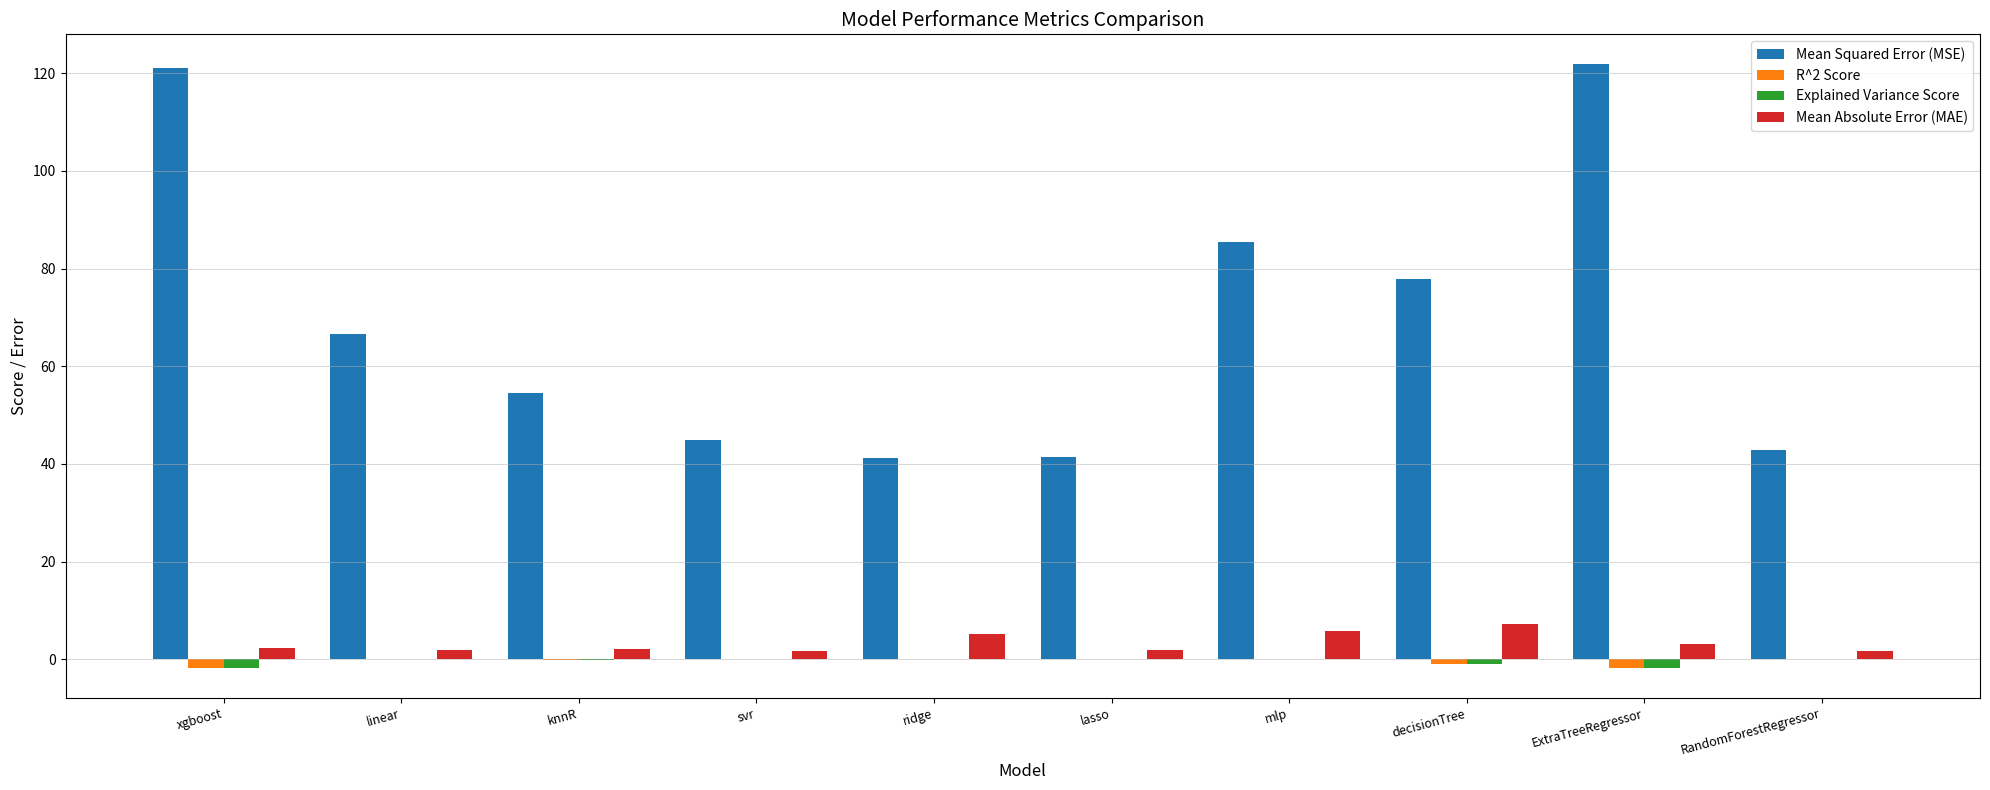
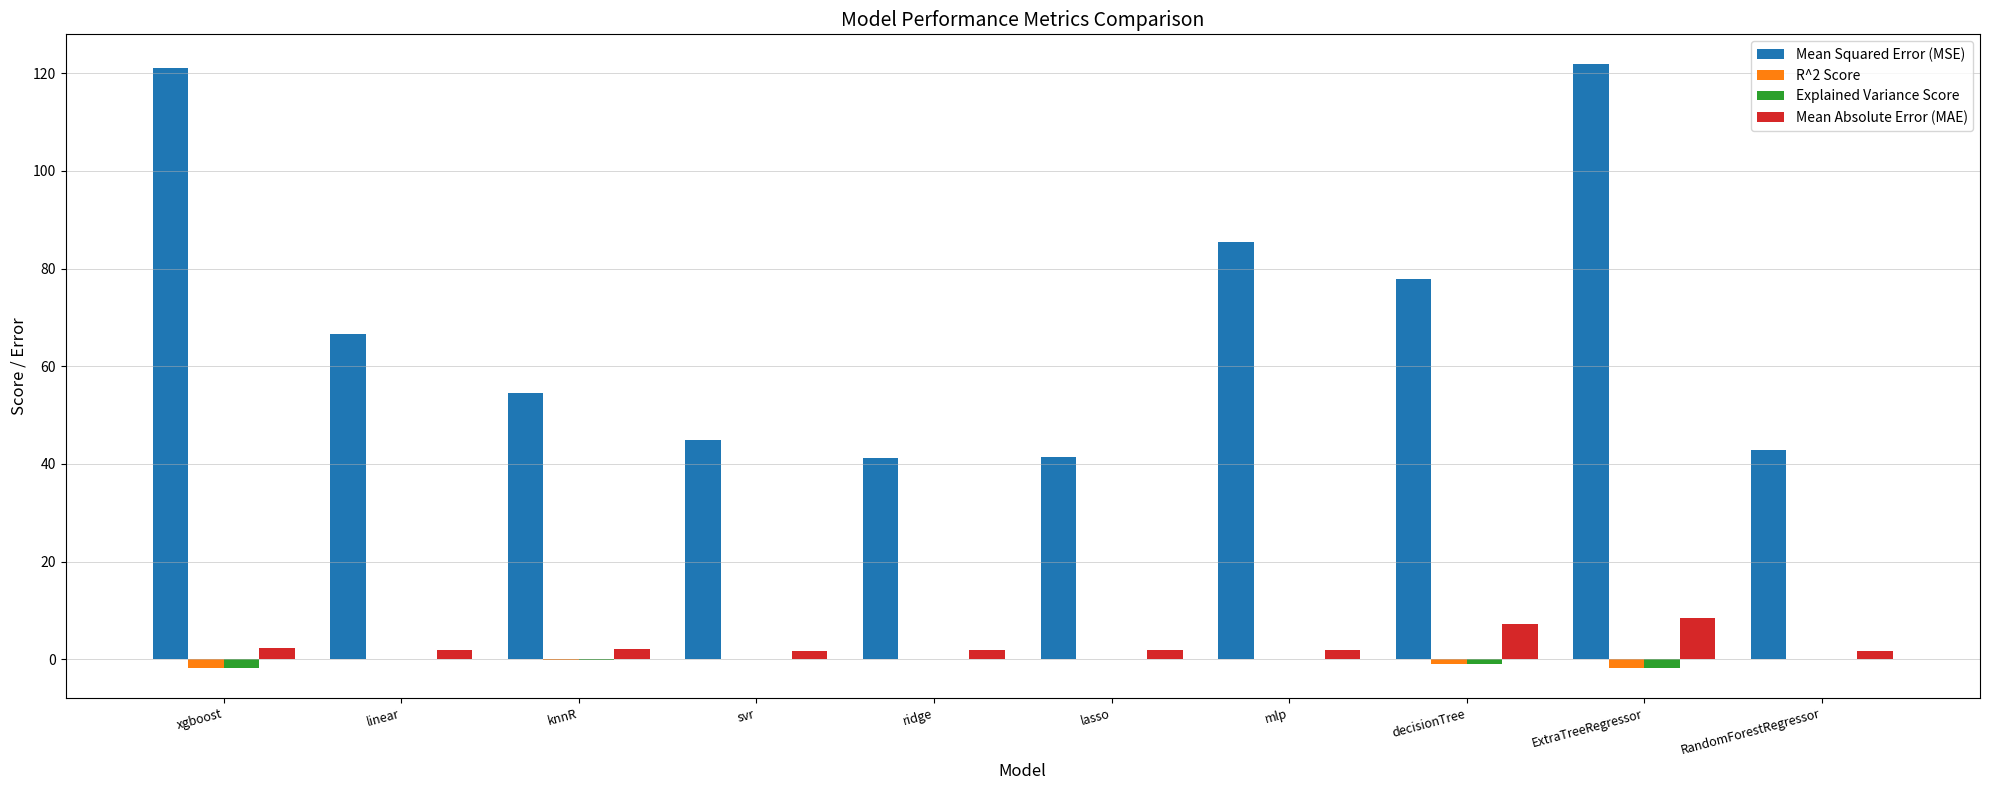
Mean Absolute Error (MAE), ridge: 5 -> 2
Mean Absolute Error (MAE), mlp: 6 -> 2
Mean Absolute Error (MAE), ExtraTreeRegressor: 3 -> 9
